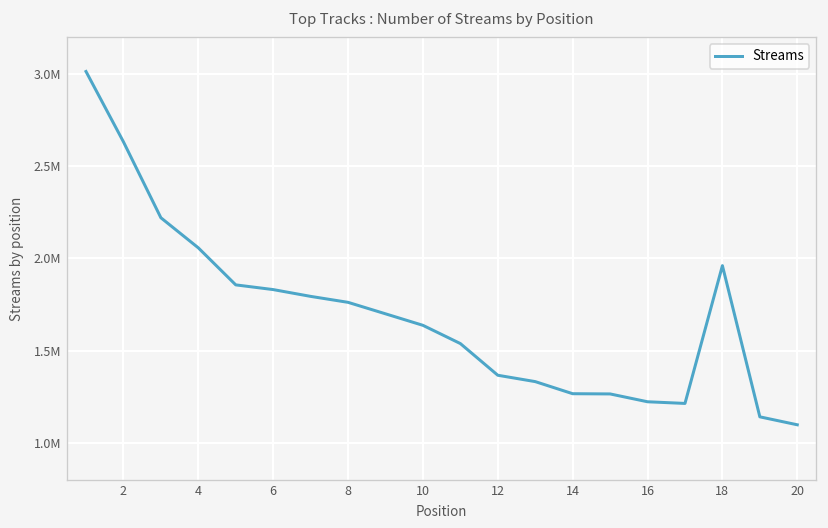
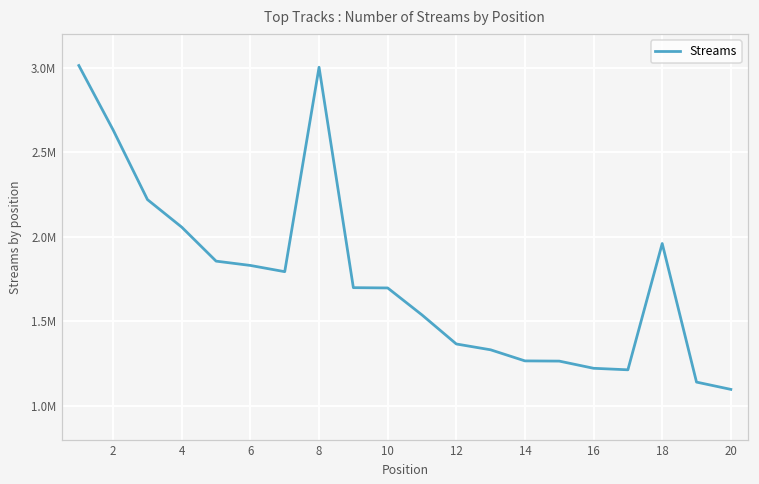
8: 1760000 -> 3000000
10: 1640000 -> 1700000
